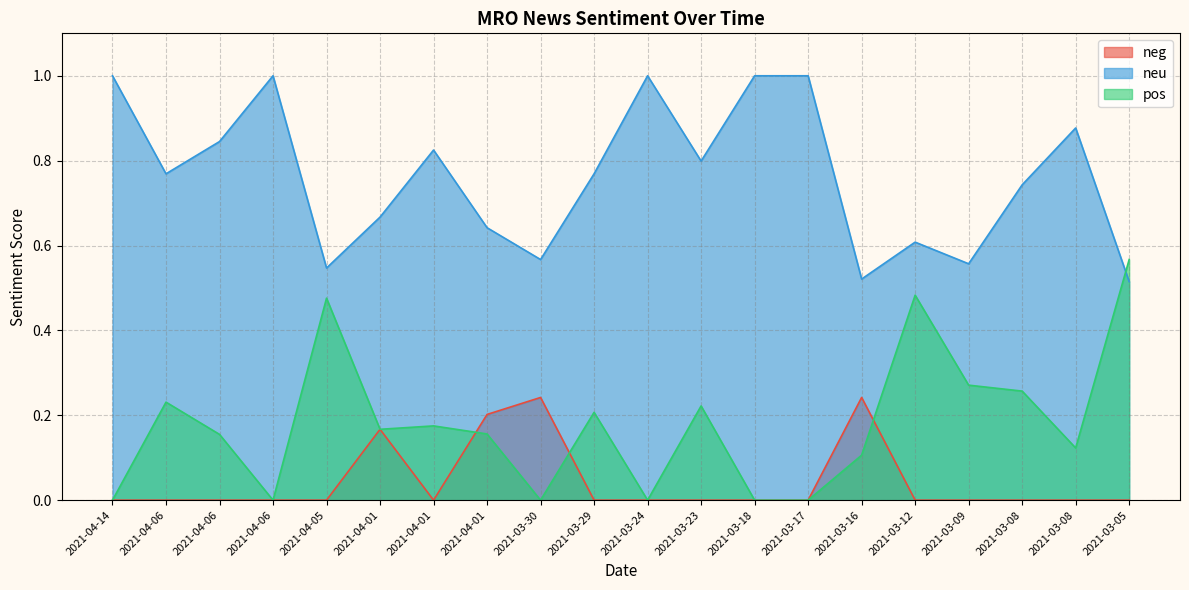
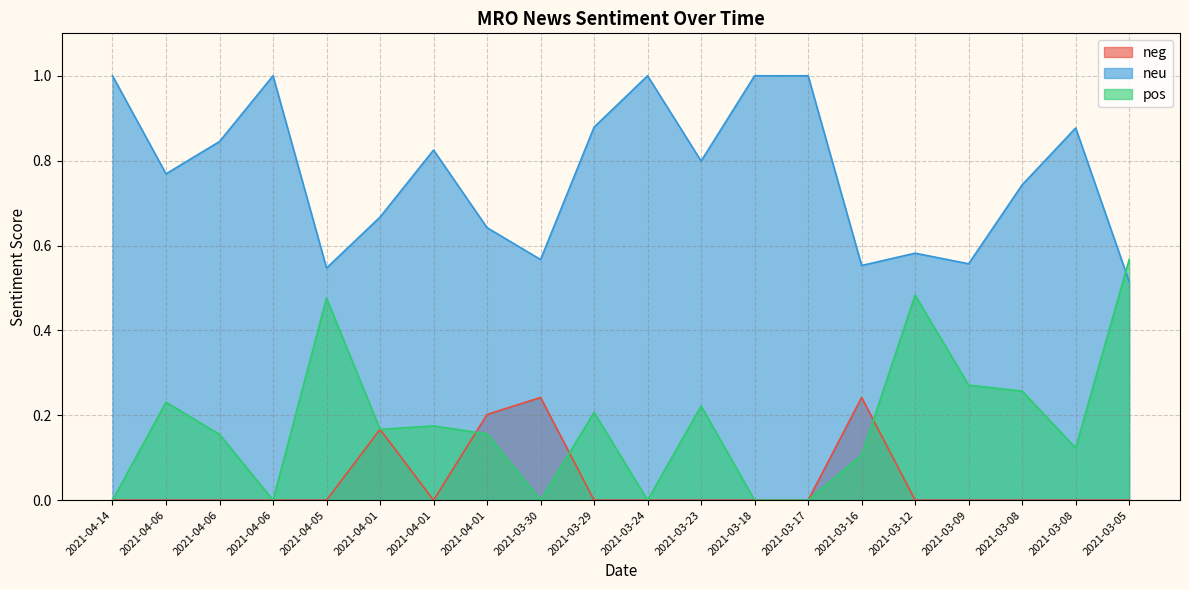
neu, 2021-03-29: 0.77 -> 0.88
neu, 2021-03-16: 0.52 -> 0.55
neu, 2021-03-12: 0.61 -> 0.58
